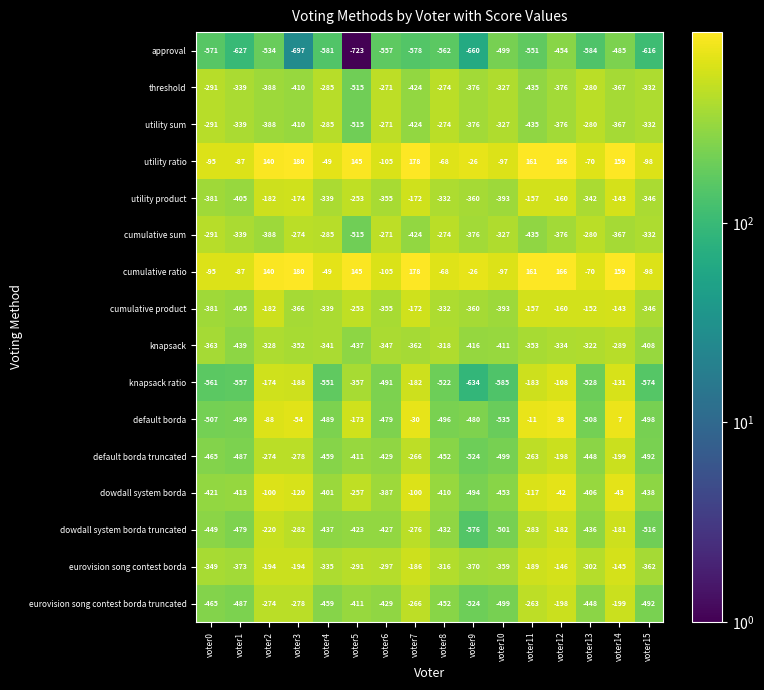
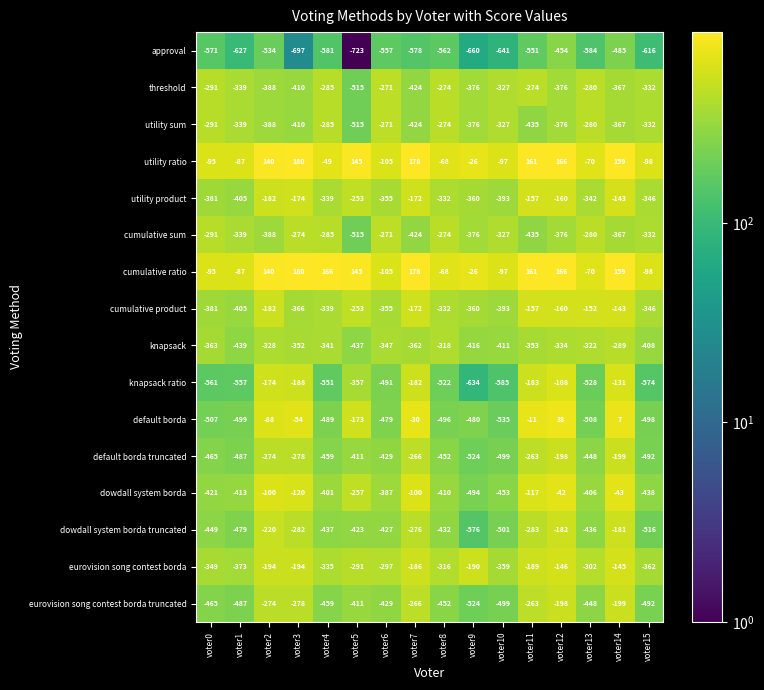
approval, voter10: -499 -> -641
threshold, voter11: -435 -> -274
cumulative ratio, voter4: -49 -> 166
eurovision song contest borda, voter9: -370 -> -190
